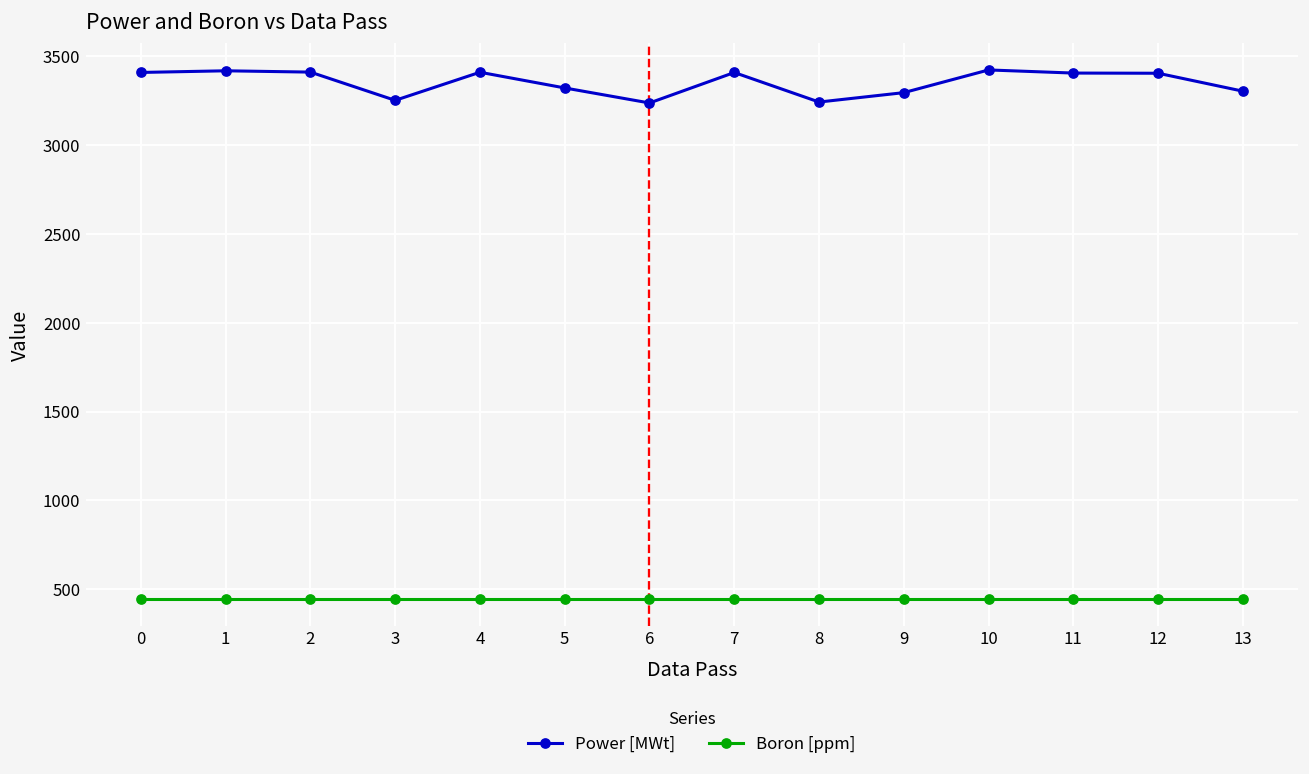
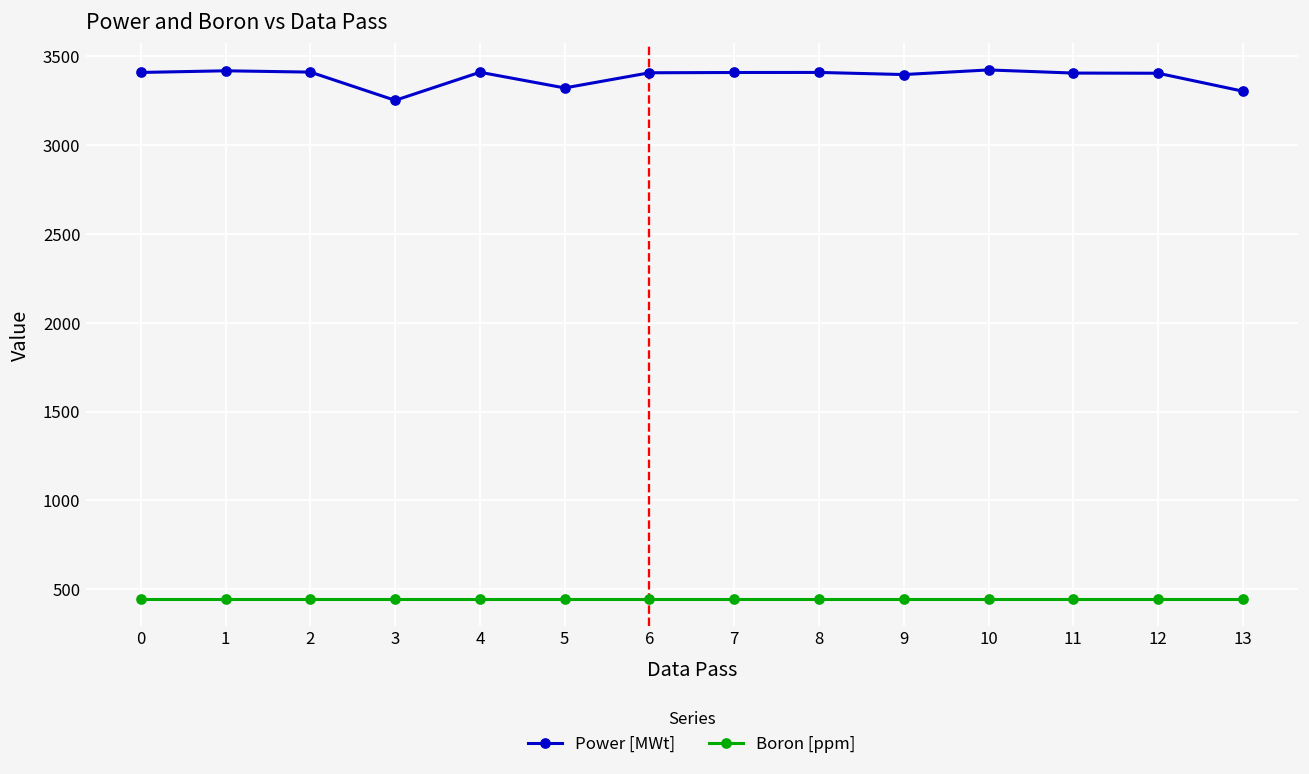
Power [MWt], 6: 3240 -> 3410
Power [MWt], 8: 3240 -> 3410
Power [MWt], 9: 3290 -> 3400
